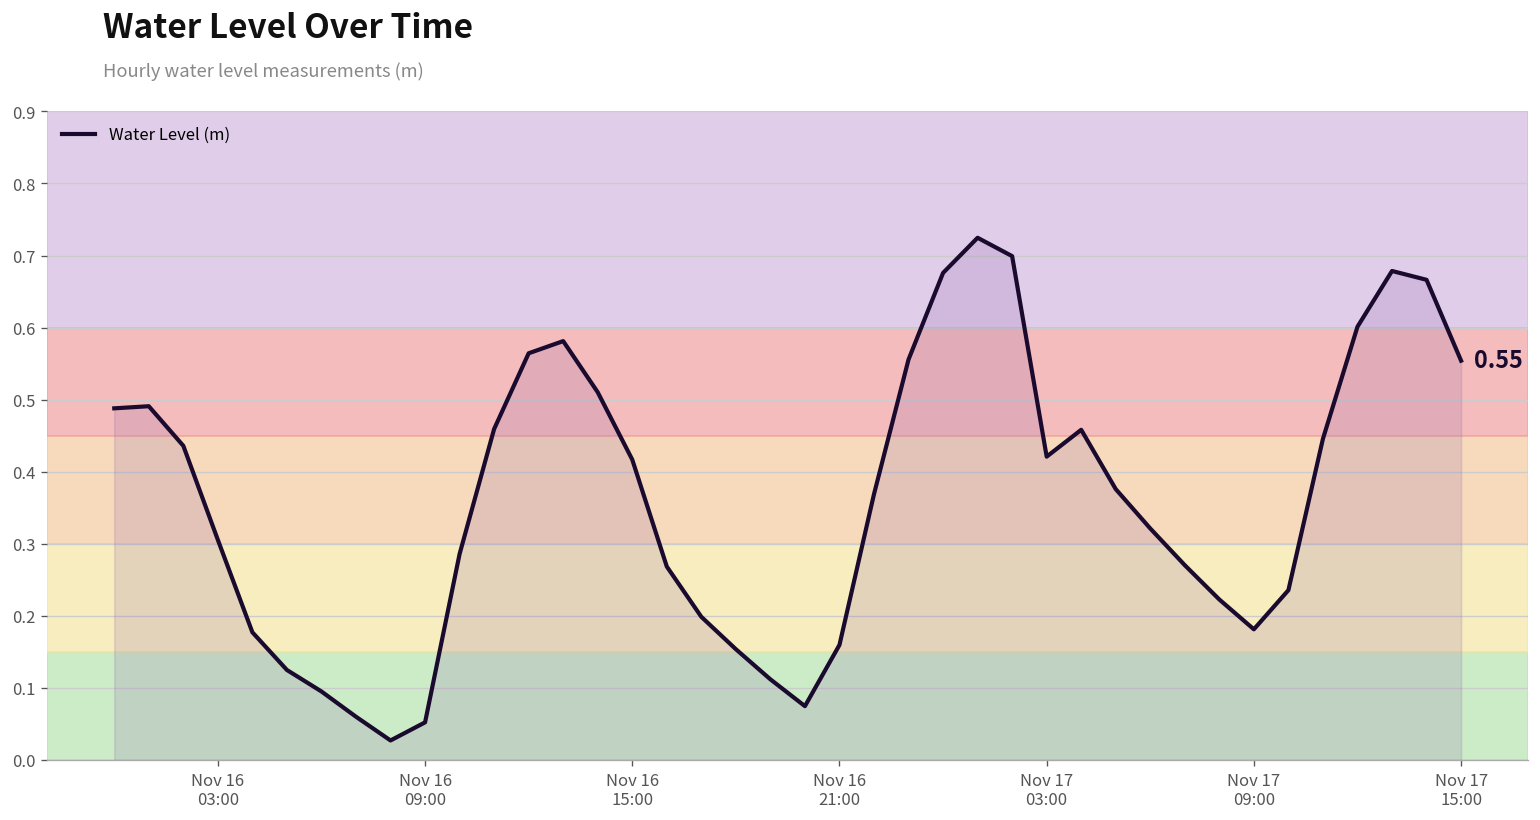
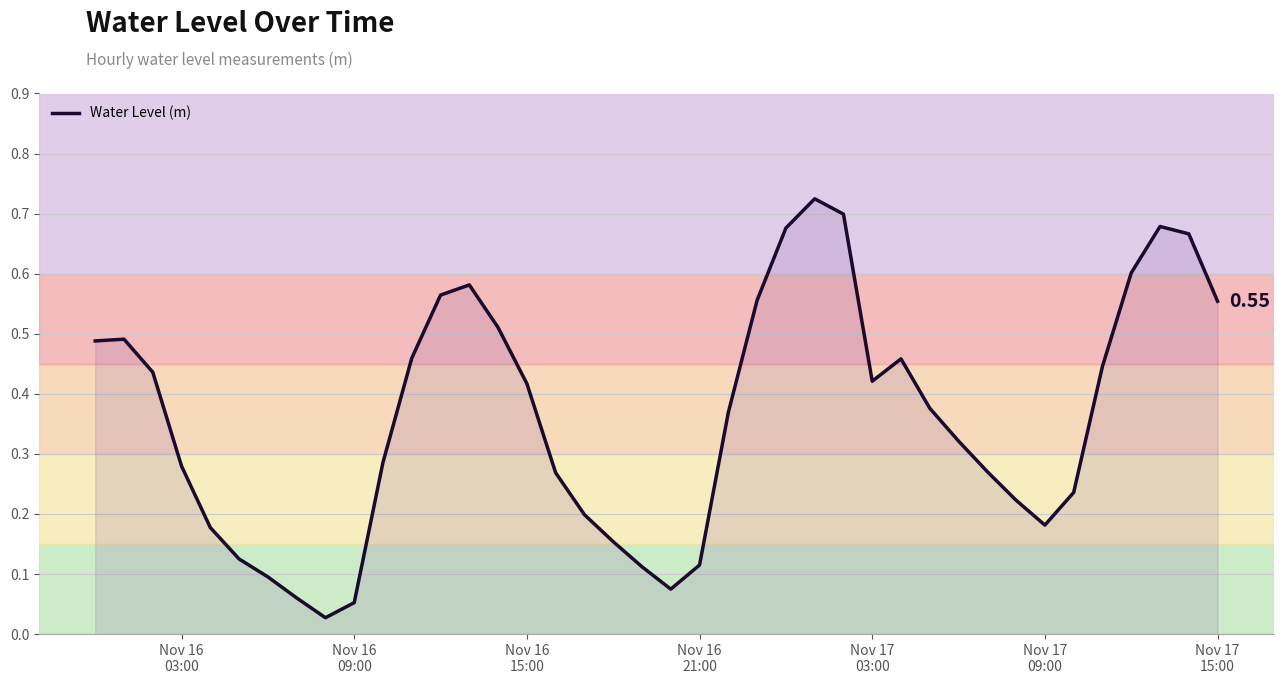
Nov 16 03:00: 0.31 -> 0.28
Nov 16 21:00: 0.16 -> 0.11
